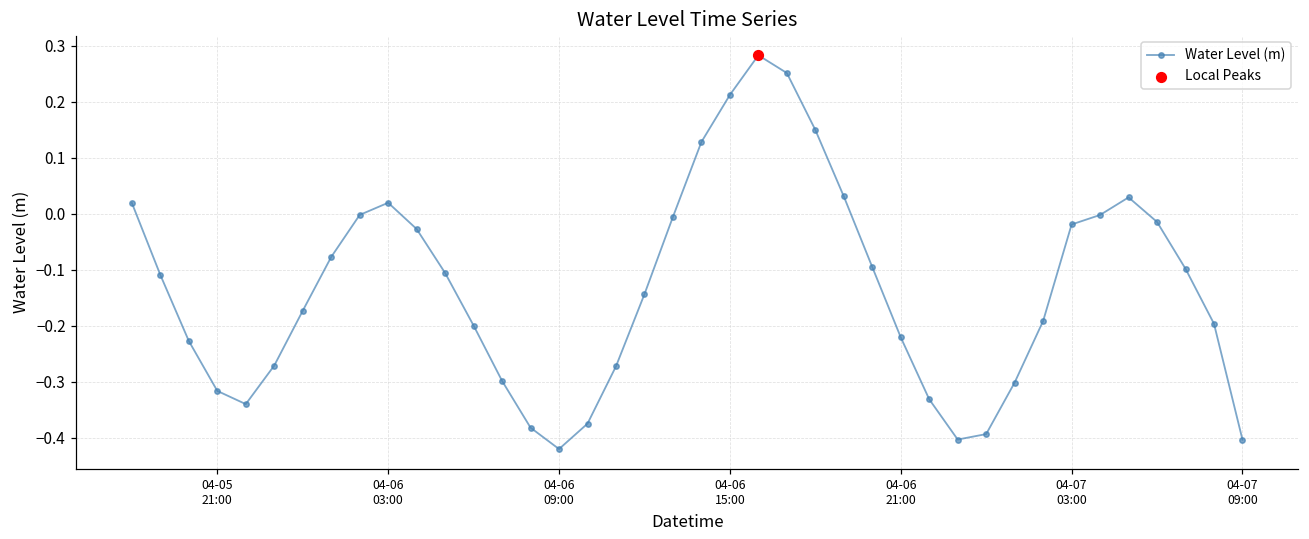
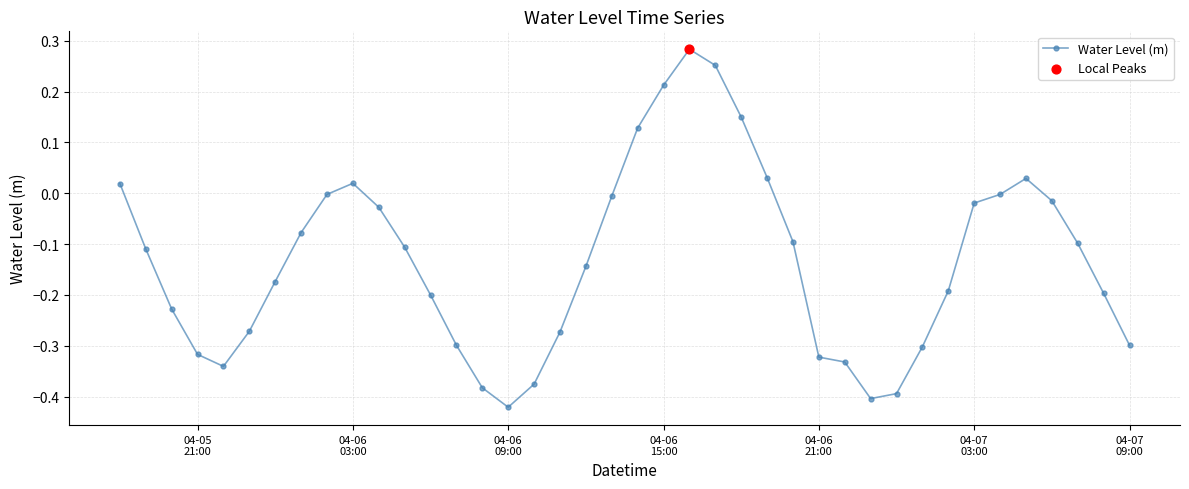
Water Level (m), 04-06 21:00: -0.22 -> -0.32
Water Level (m), 04-07 09:00: -0.40 -> -0.30
